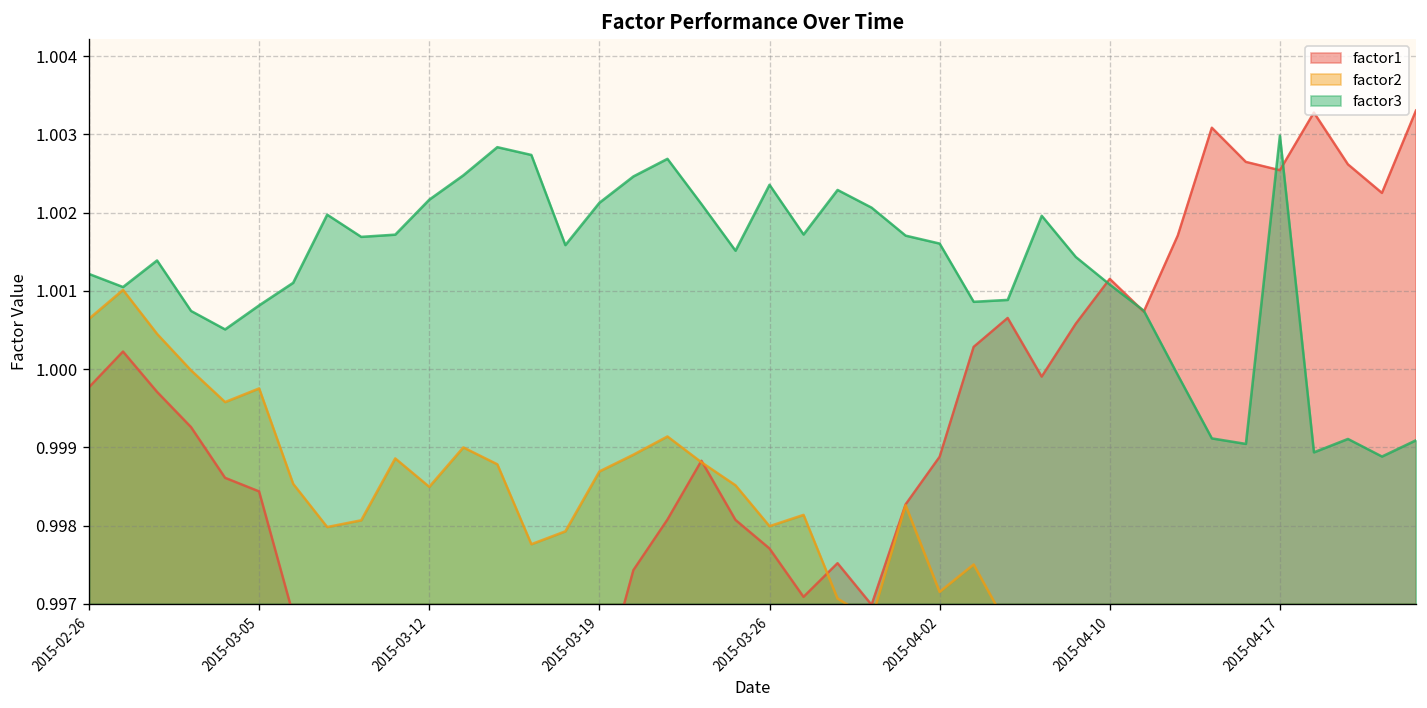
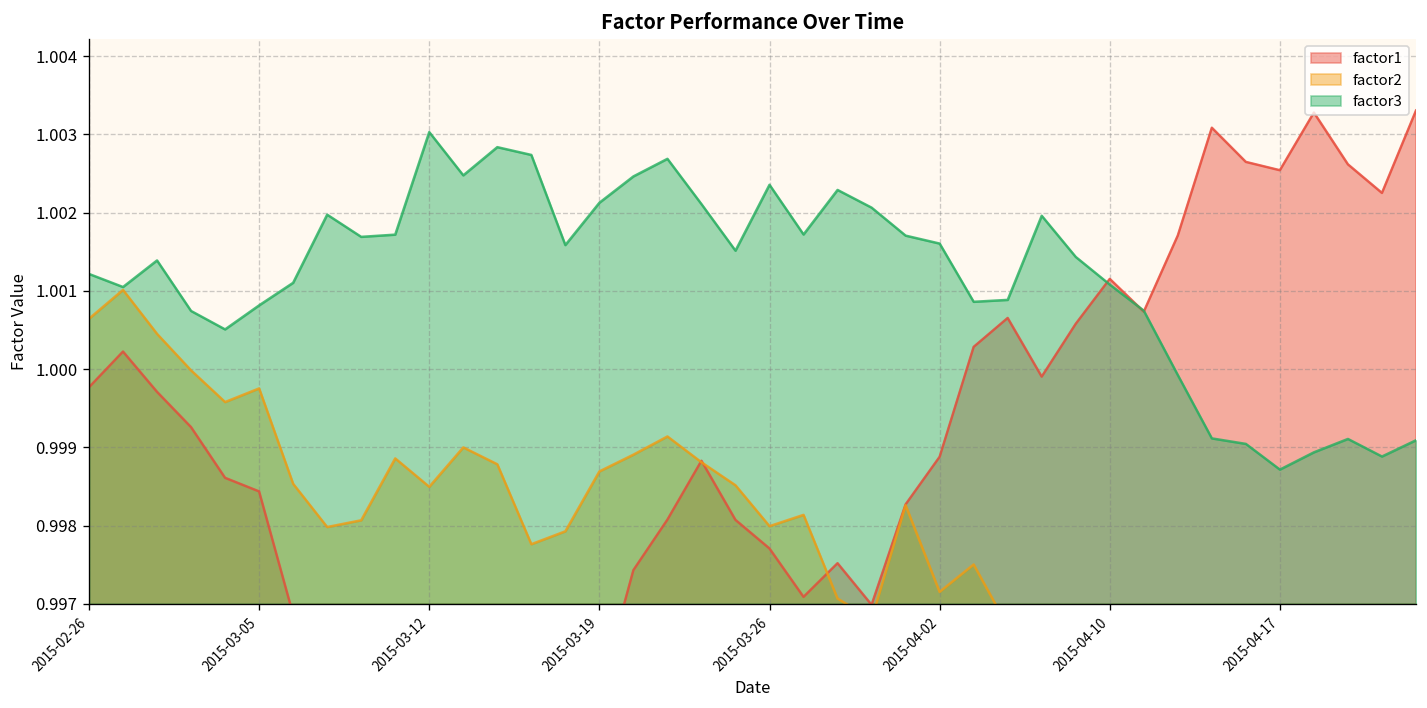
factor3, 2015-03-12: 1.0022 -> 1.0030
factor3, 2015-04-17: 1.0030 -> 0.9987
